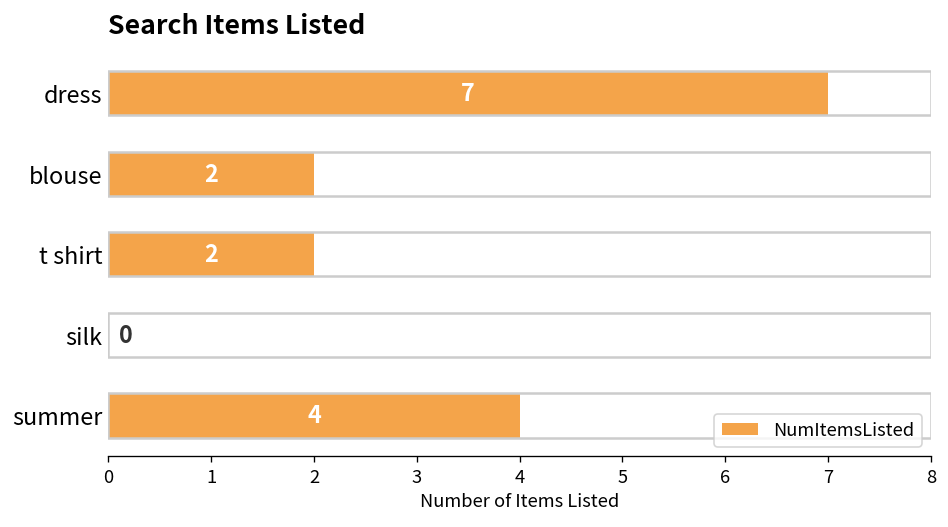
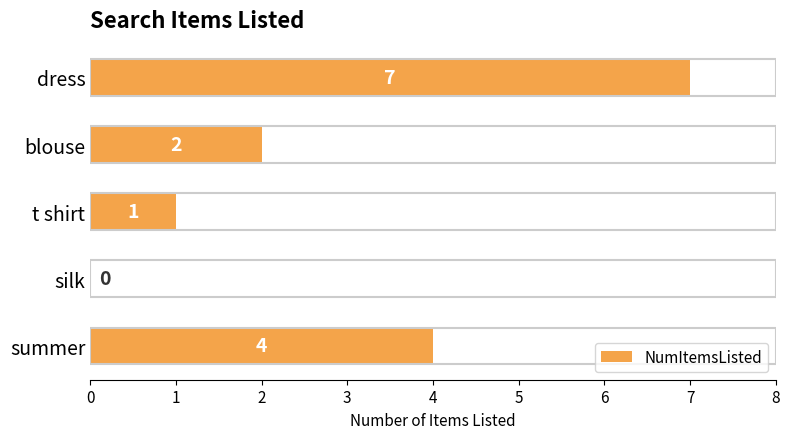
t shirt: 2 -> 1
